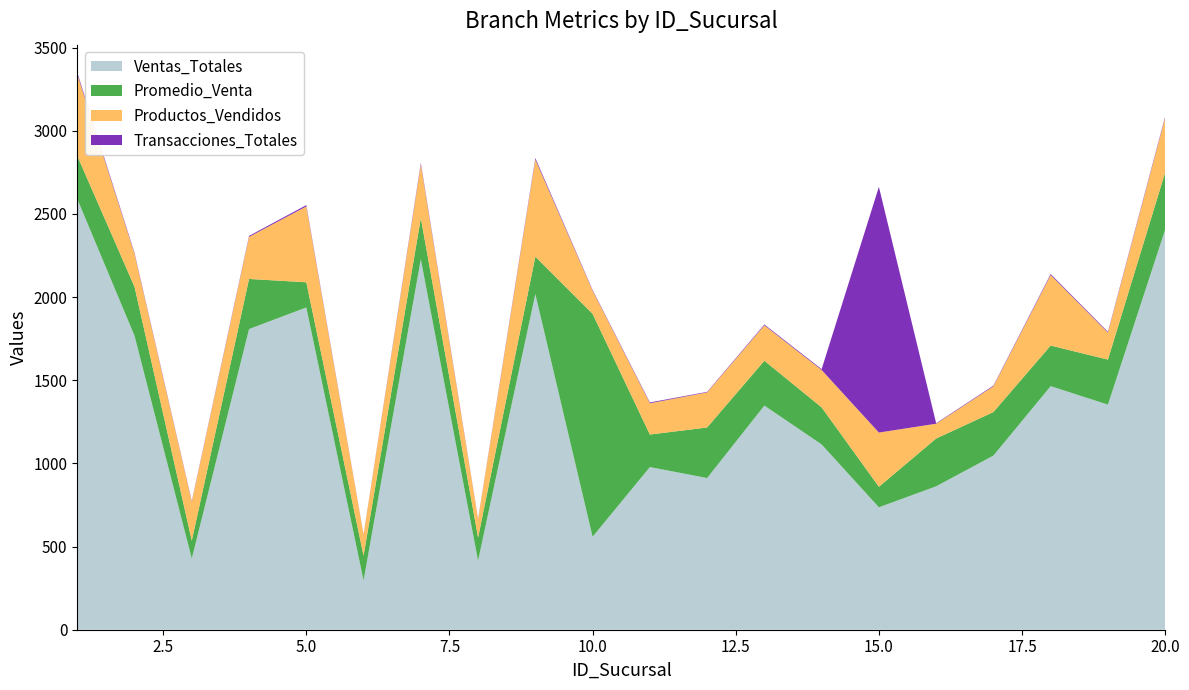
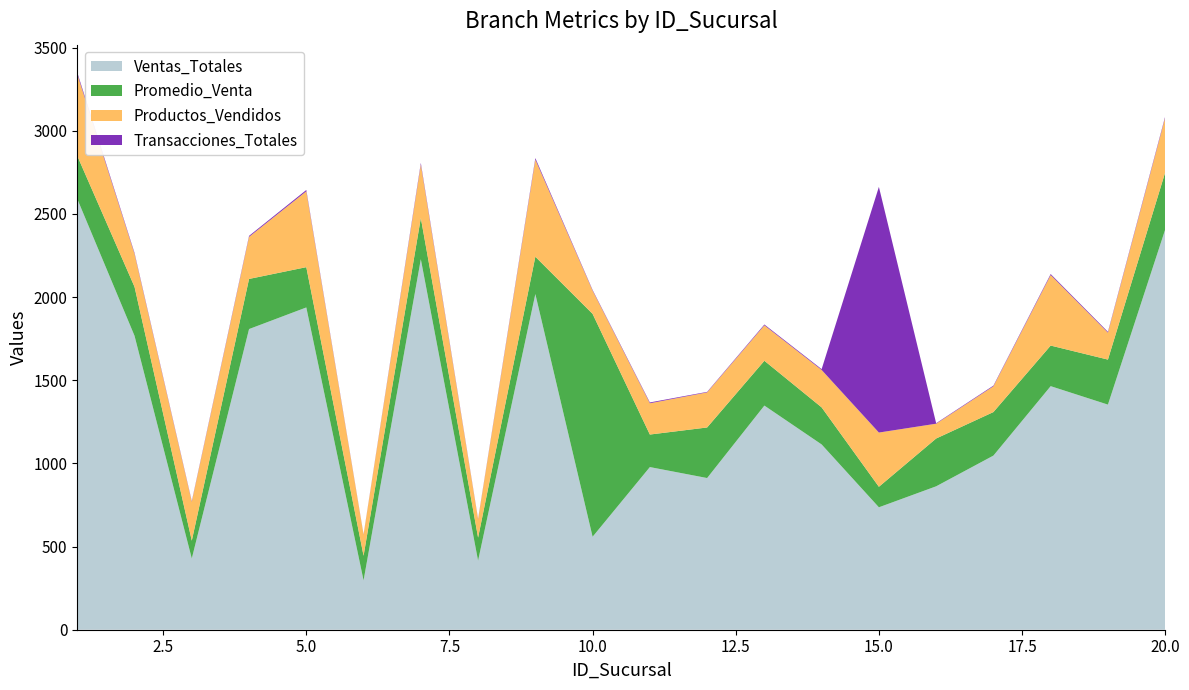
Promedio_Venta, 5.0: 150 -> 240
